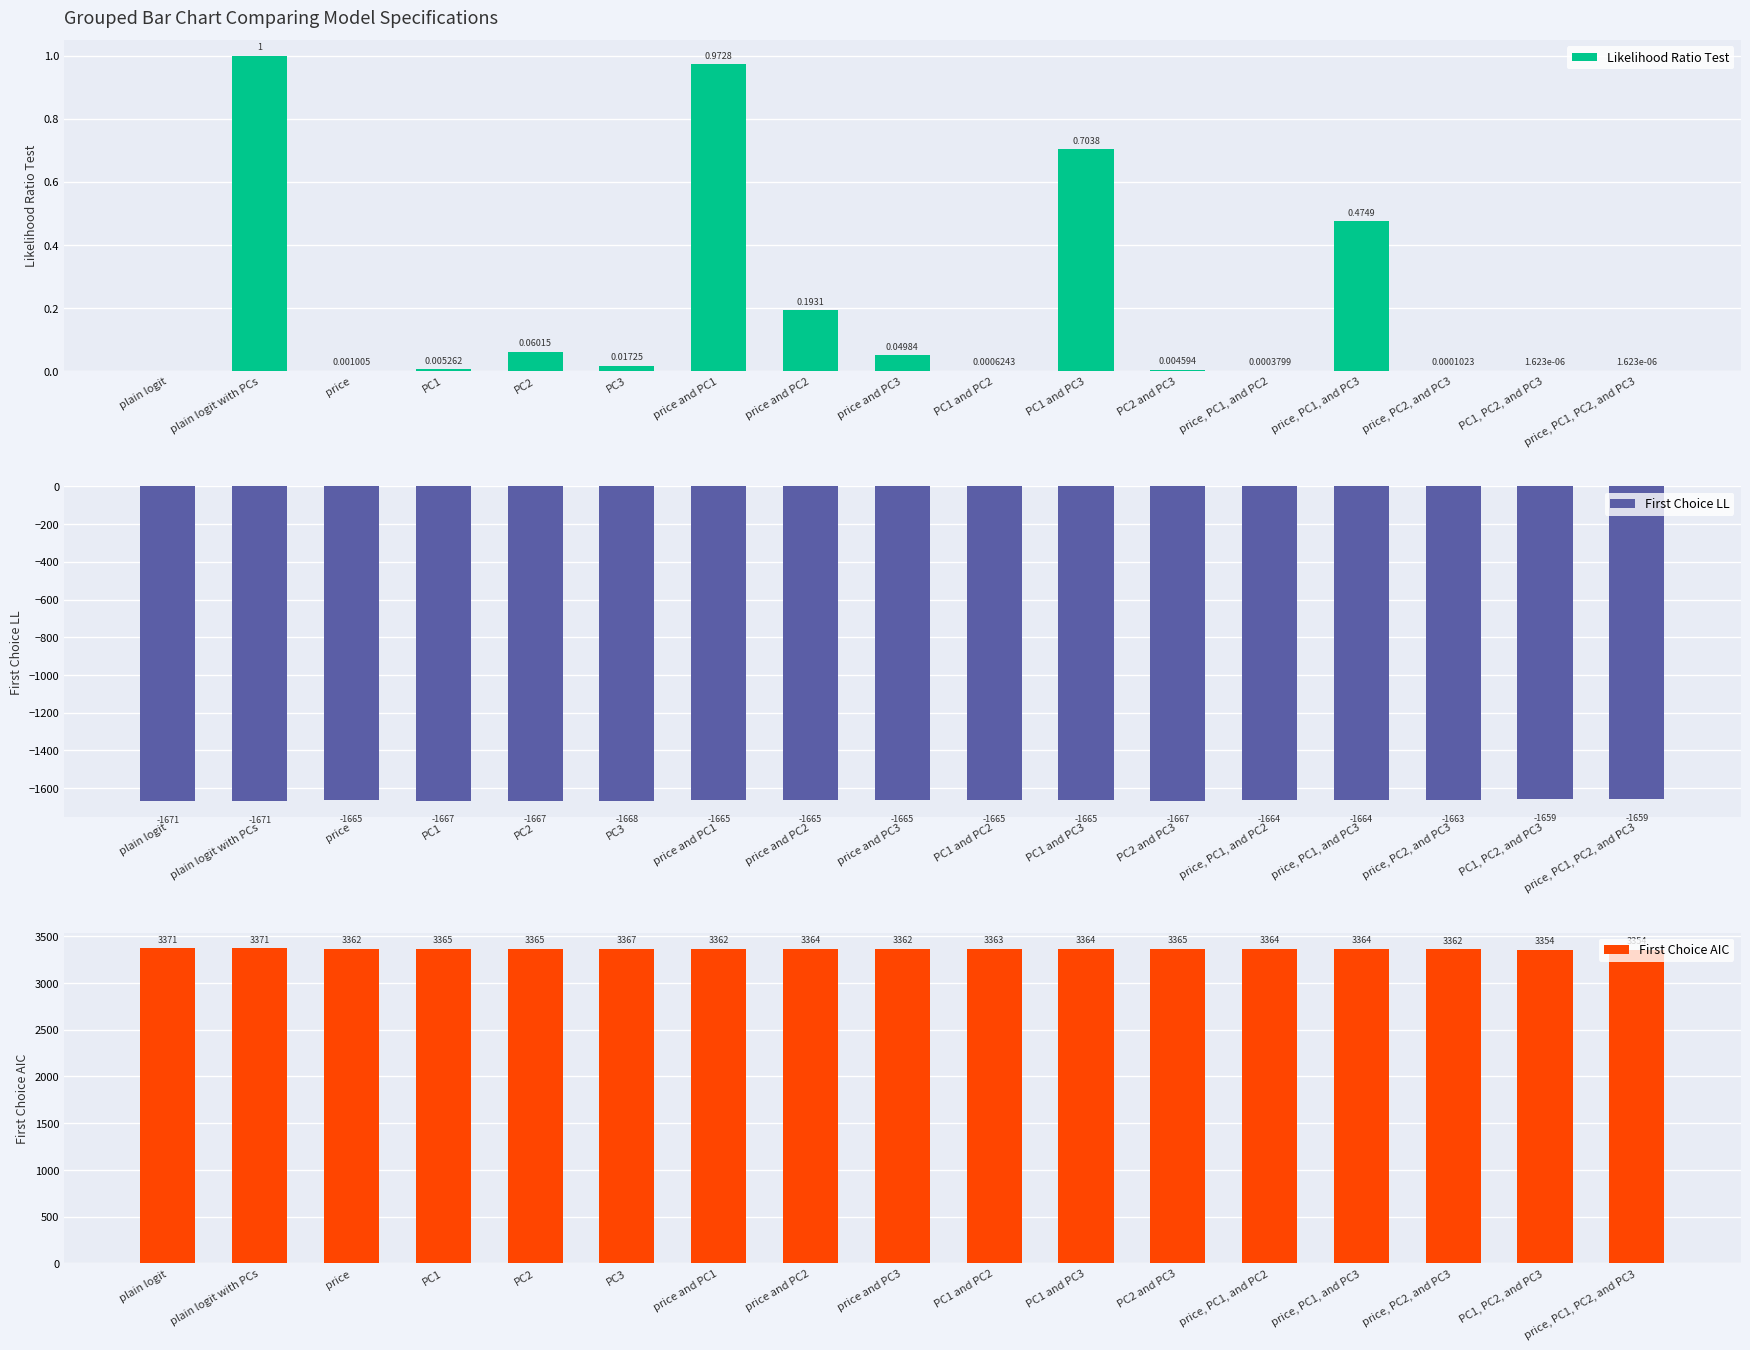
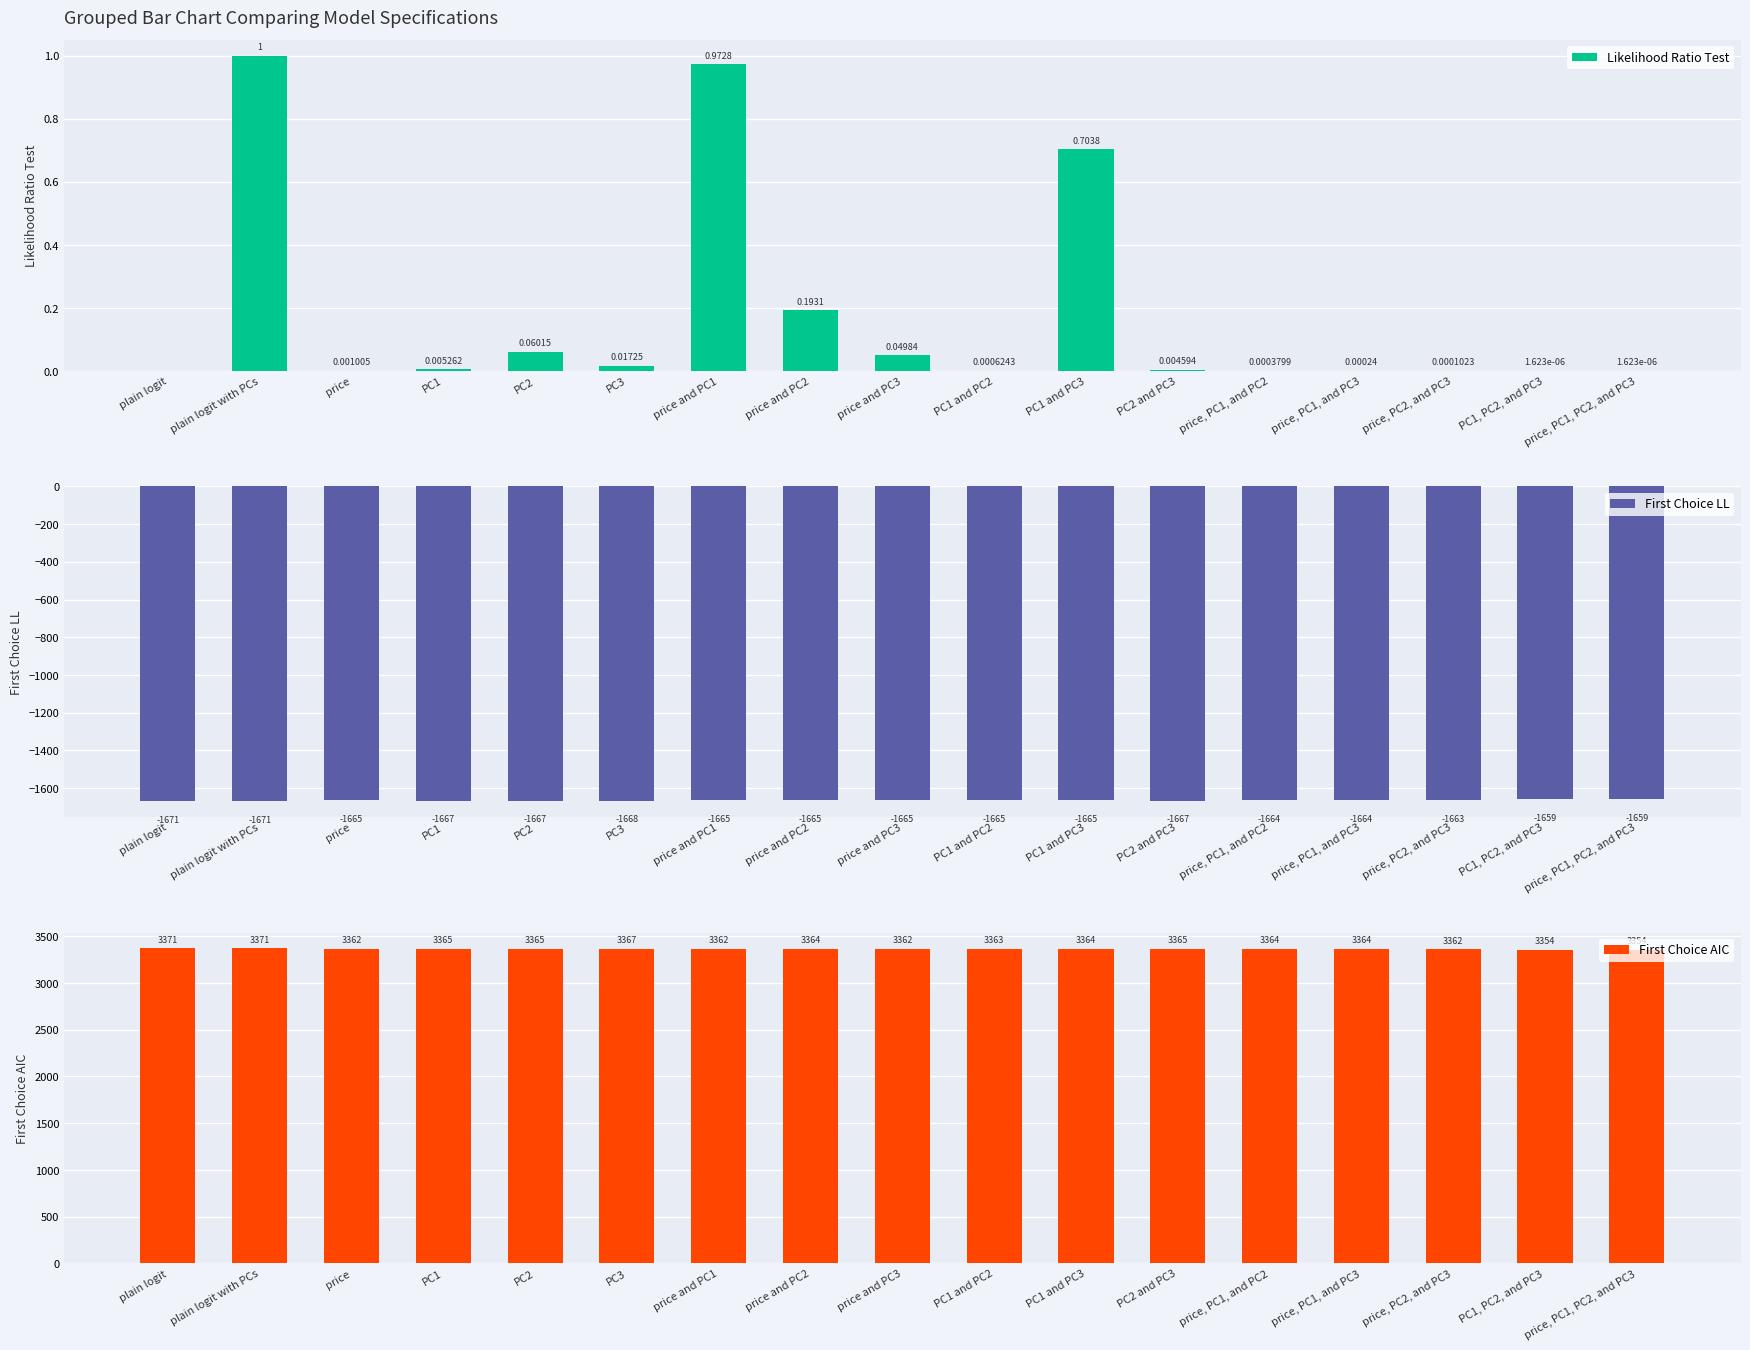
Grouped Bar Chart Comparing Model Specifications, price, PC1, and PC3: 0.4749 -> 0.00024
